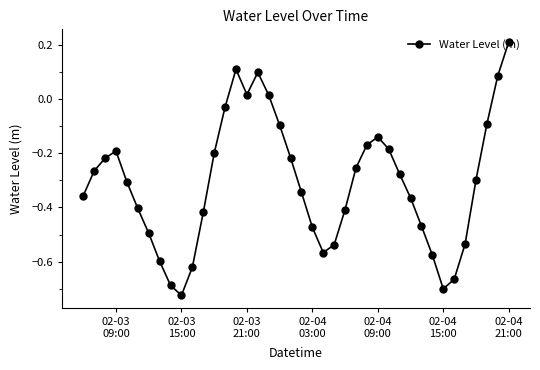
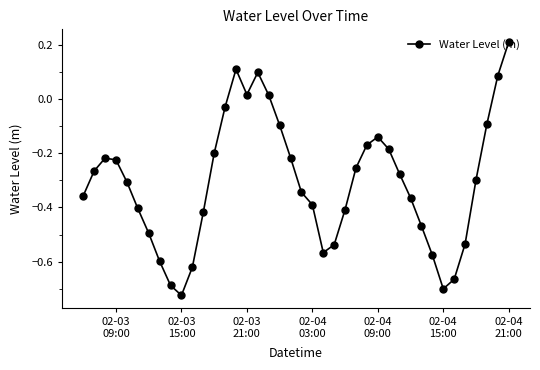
02-03 09:00: -0.19 -> -0.22
02-04 03:00: -0.47 -> -0.39
